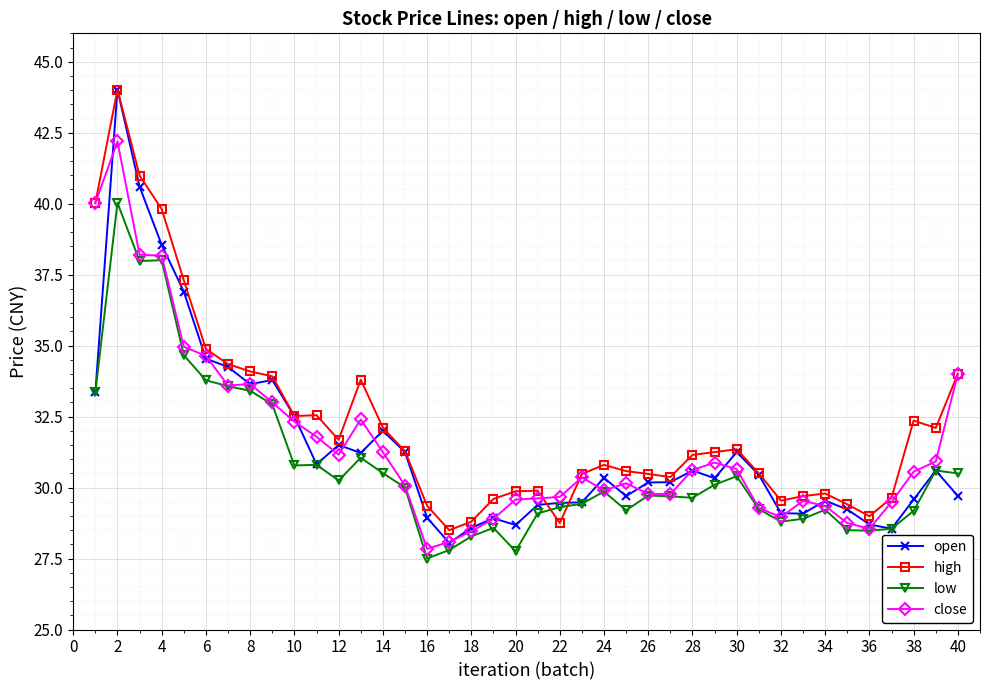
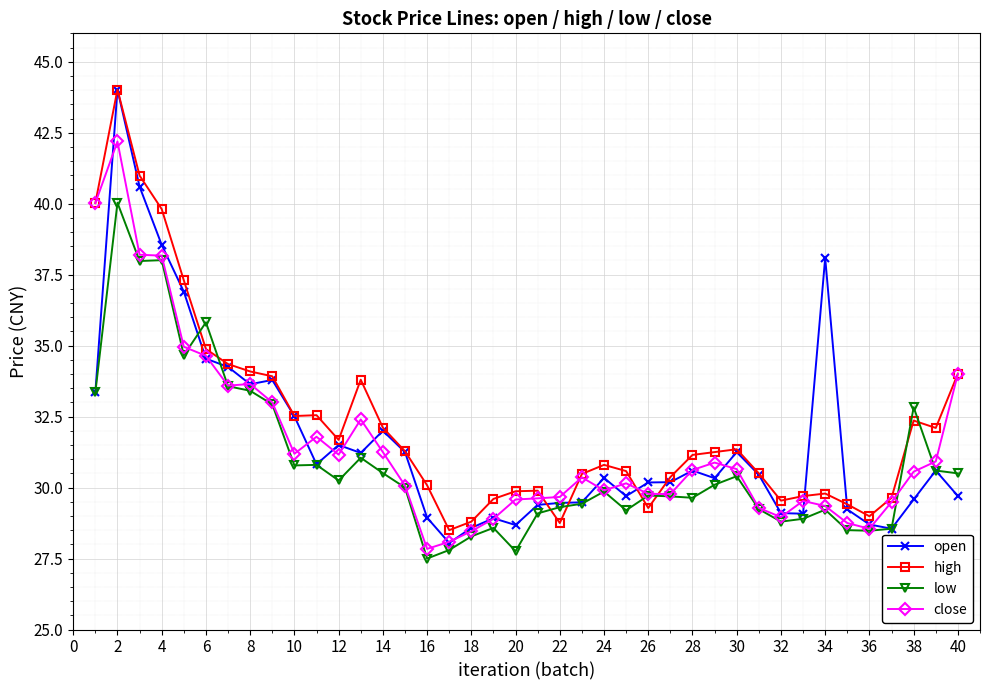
low, 6: 33.8 -> 35.8
close, 10: 32.3 -> 31.2
high, 16: 29.4 -> 30.1
high, 26: 30.5 -> 29.3
open, 34: 29.5 -> 38.1
low, 38: 29.2 -> 32.8
